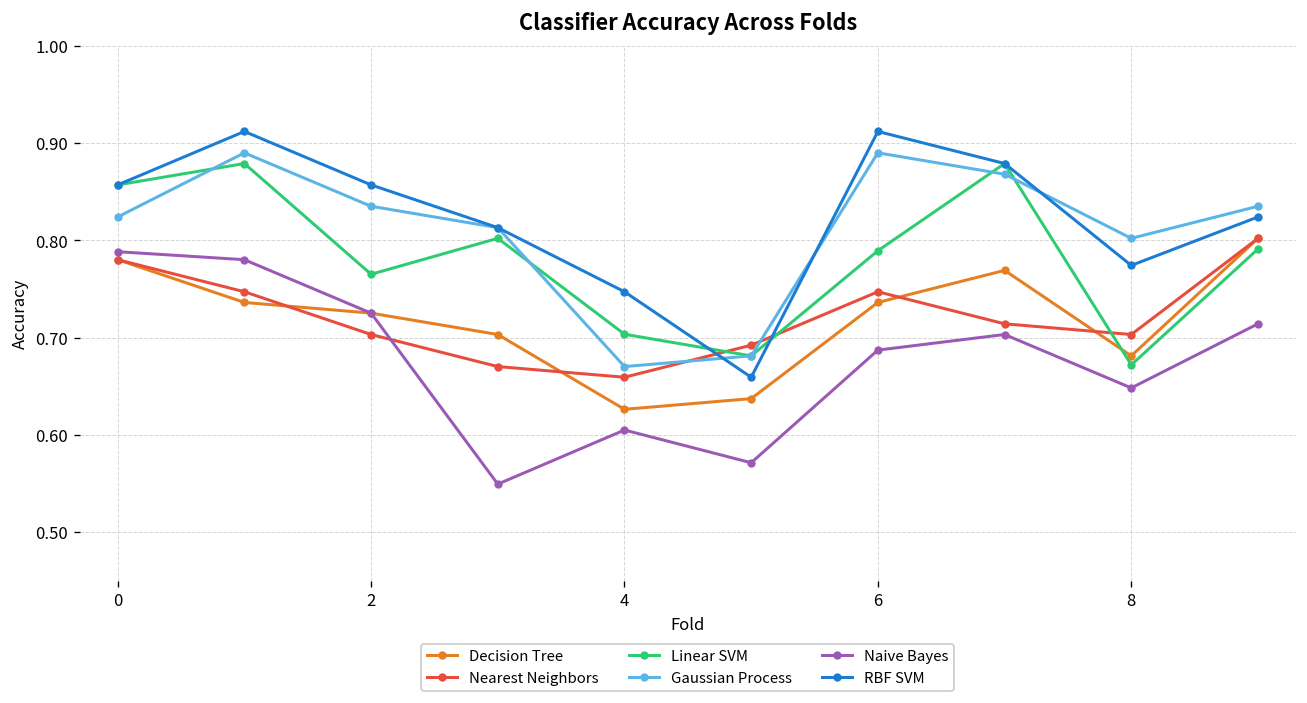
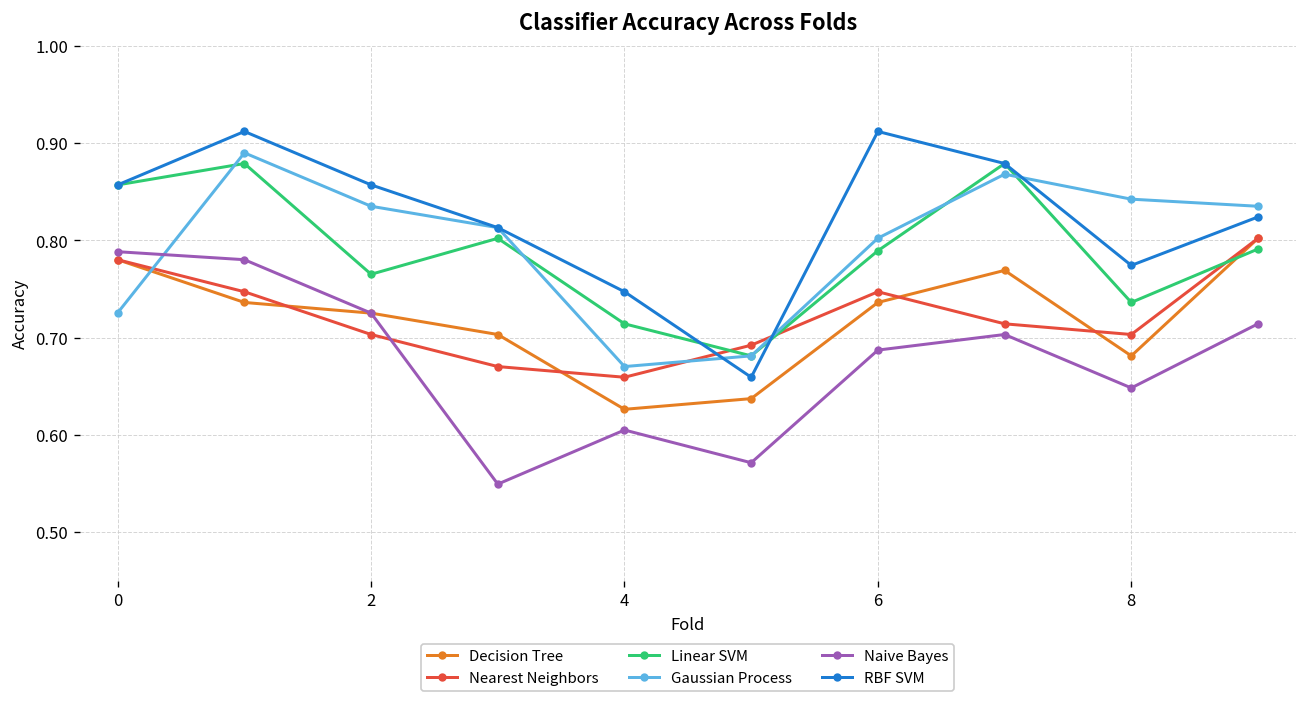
Gaussian Process, 0: 0.82 -> 0.73
Linear SVM, 4: 0.70 -> 0.71
Gaussian Process, 6: 0.89 -> 0.80
Linear SVM, 8: 0.67 -> 0.74
Gaussian Process, 8: 0.80 -> 0.84
